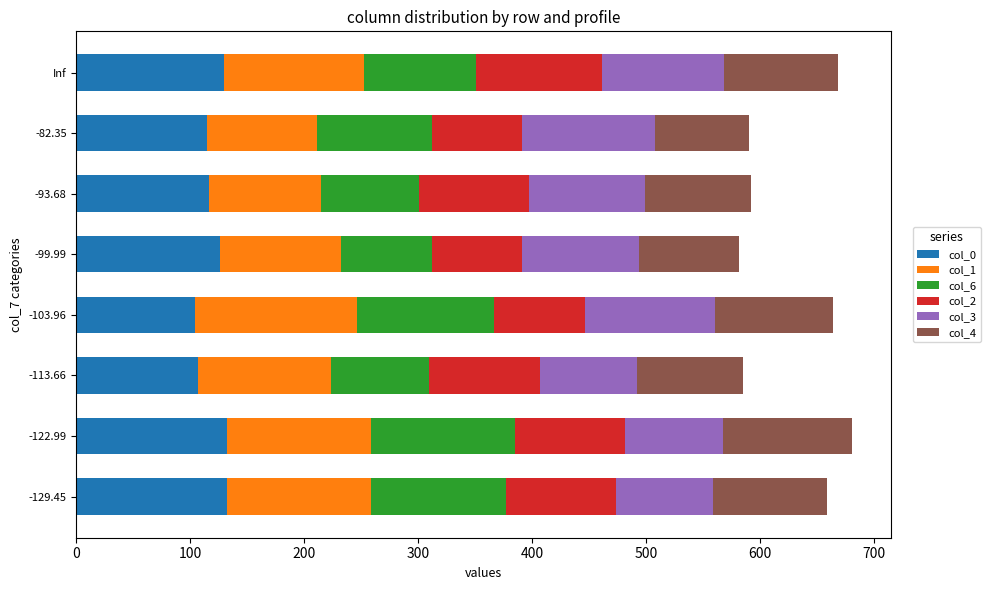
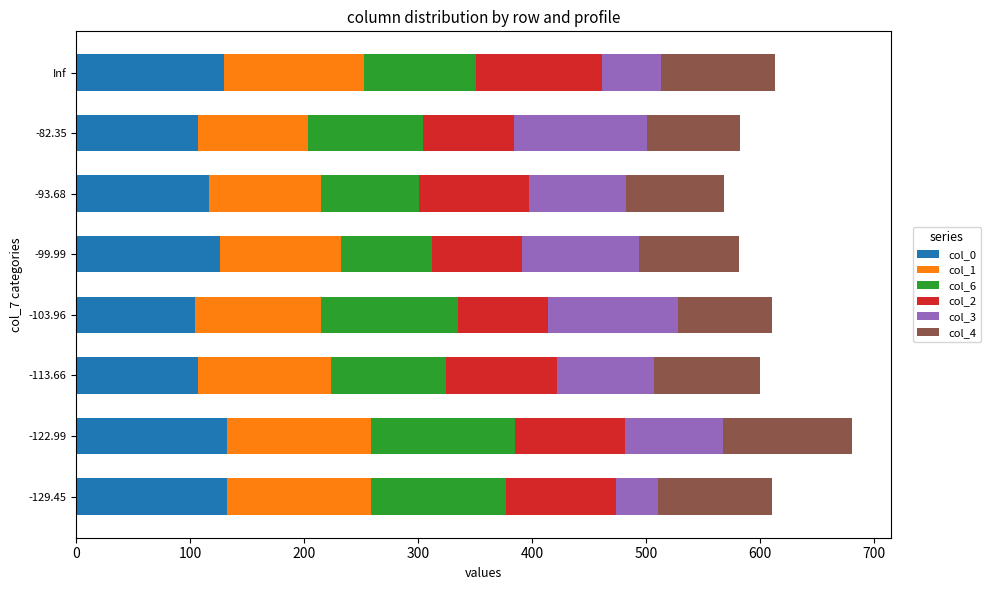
col_3, Inf: 107 -> 52
col_0, -82.35: 114 -> 107
col_3, -93.68: 102 -> 85
col_4, -93.68: 94 -> 85
col_1, -103.96: 143 -> 111
col_4, -103.96: 104 -> 82
col_6, -113.66: 86 -> 101
col_3, -129.45: 85 -> 37
